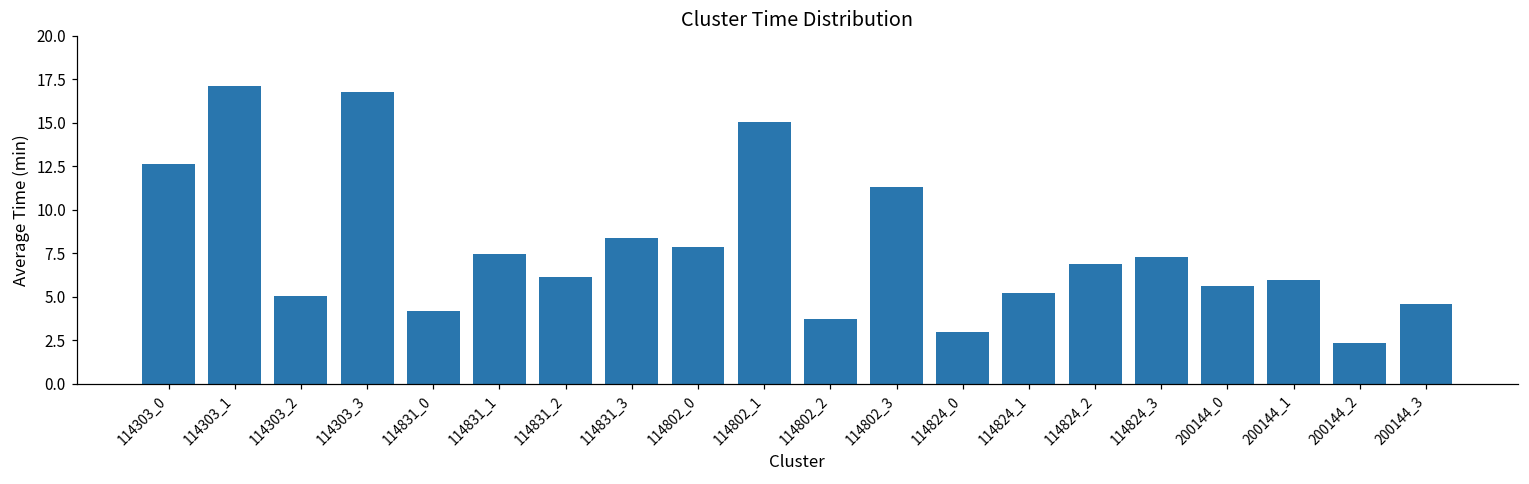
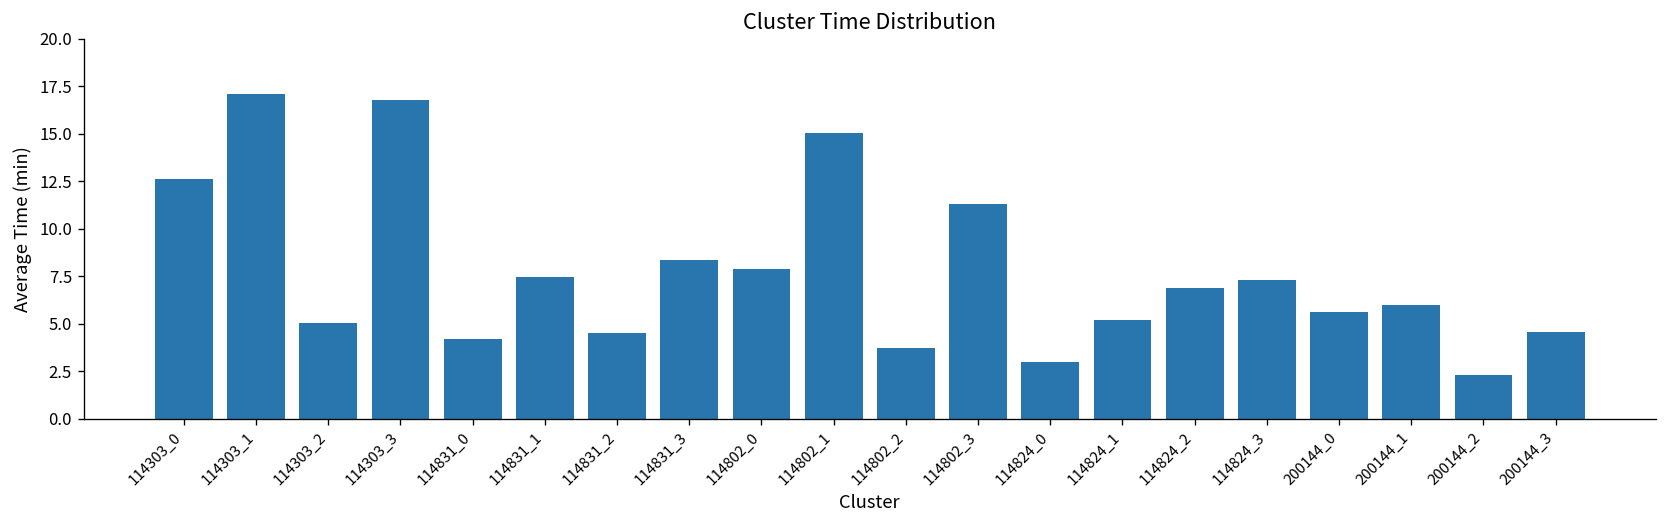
114831_2: 6.1 -> 4.5
